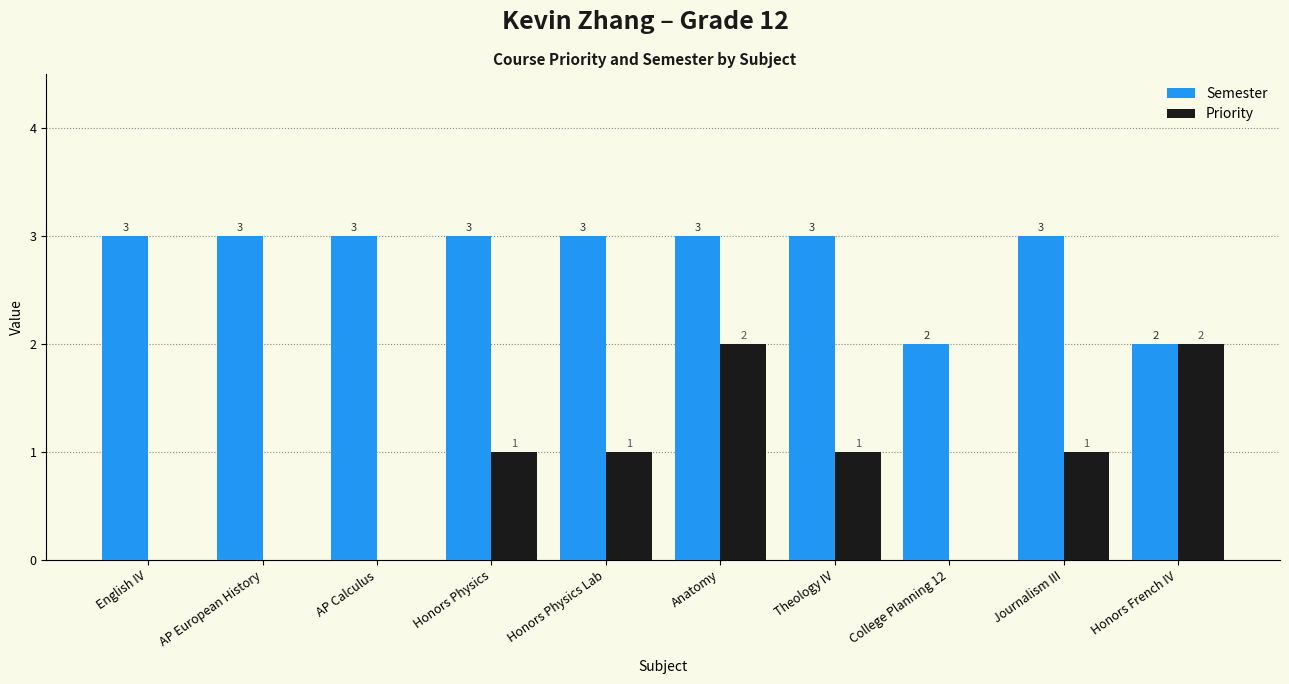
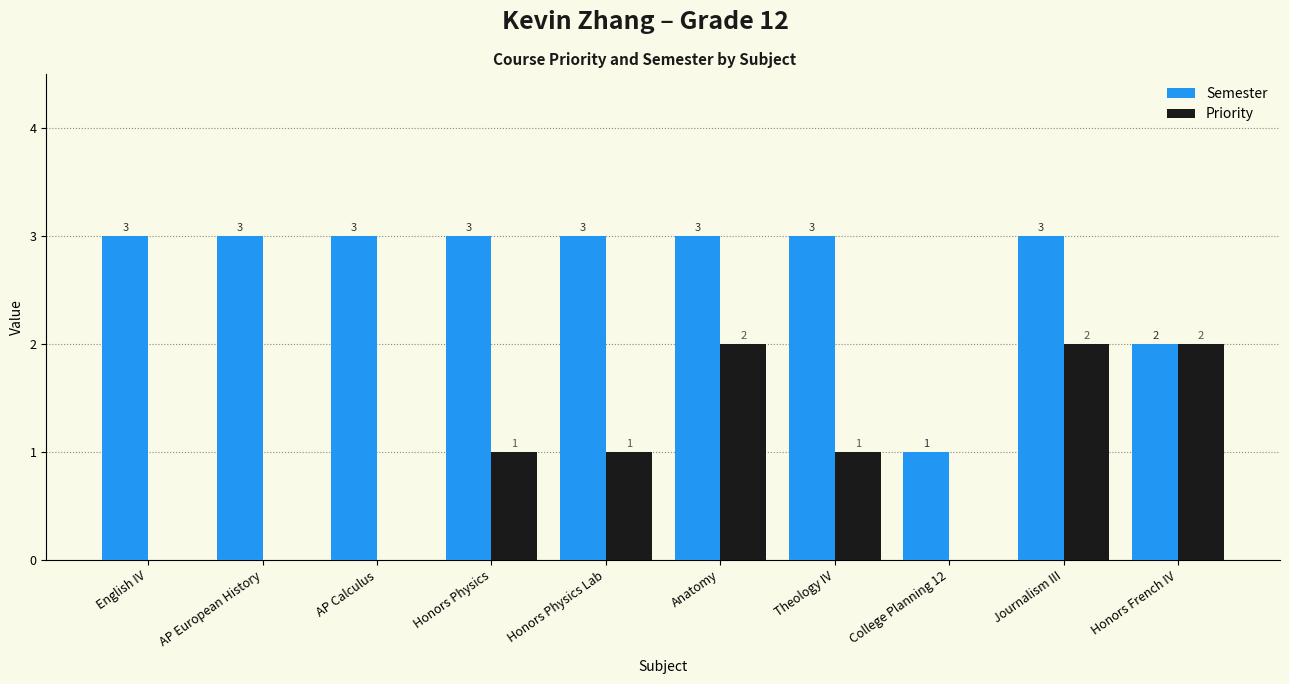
Semester, College Planning 12: 2 -> 1
Priority, Journalism III: 1 -> 2
